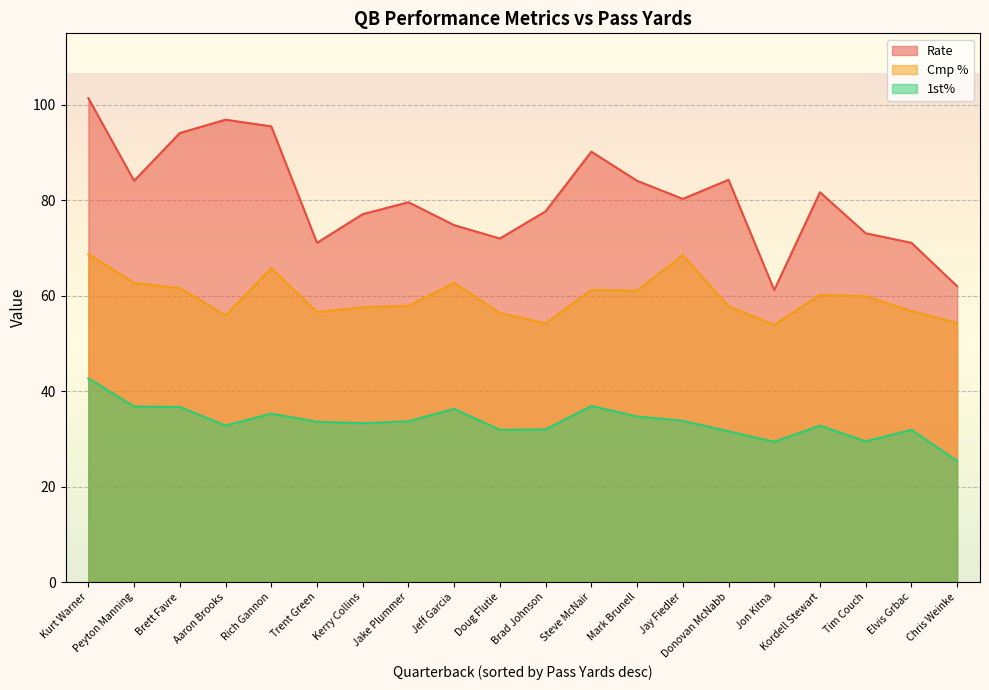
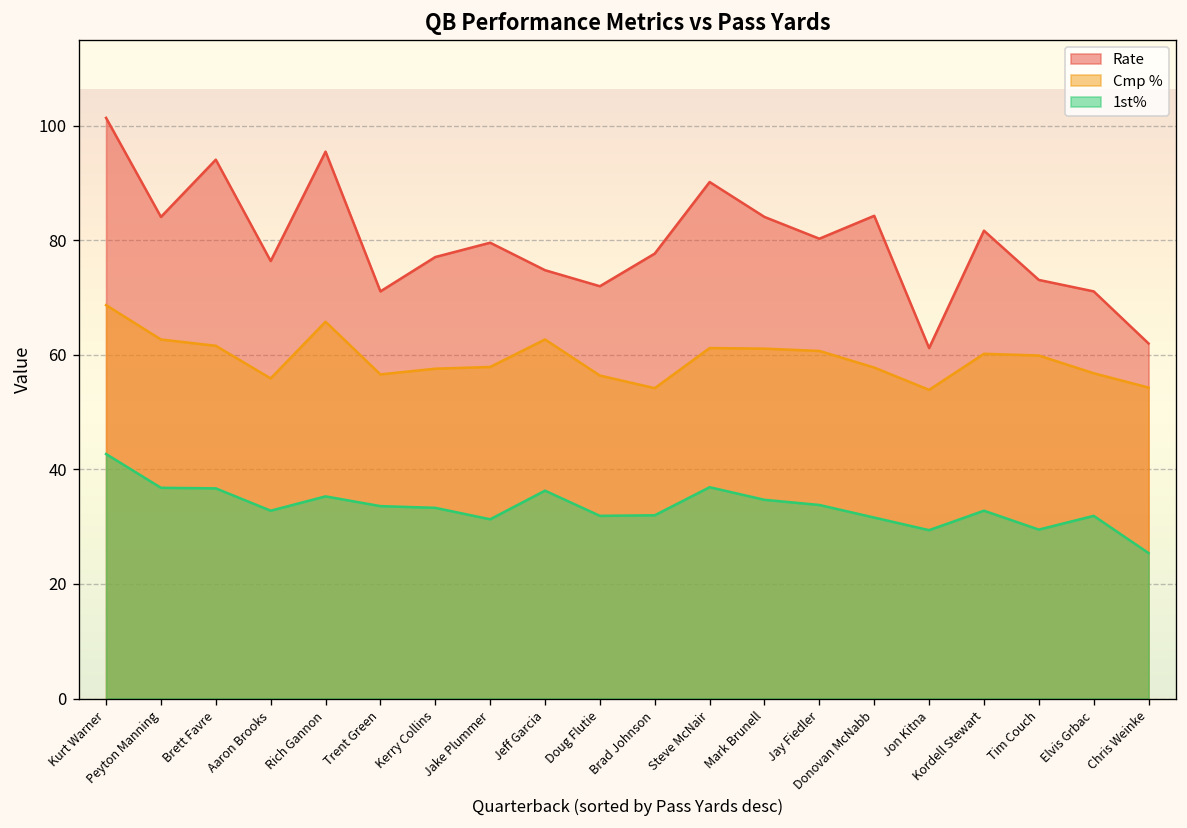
Rate, Aaron Brooks: 97 -> 76
1st%, Jake Plummer: 34 -> 31
Cmp %, Jay Fiedler: 69 -> 61
